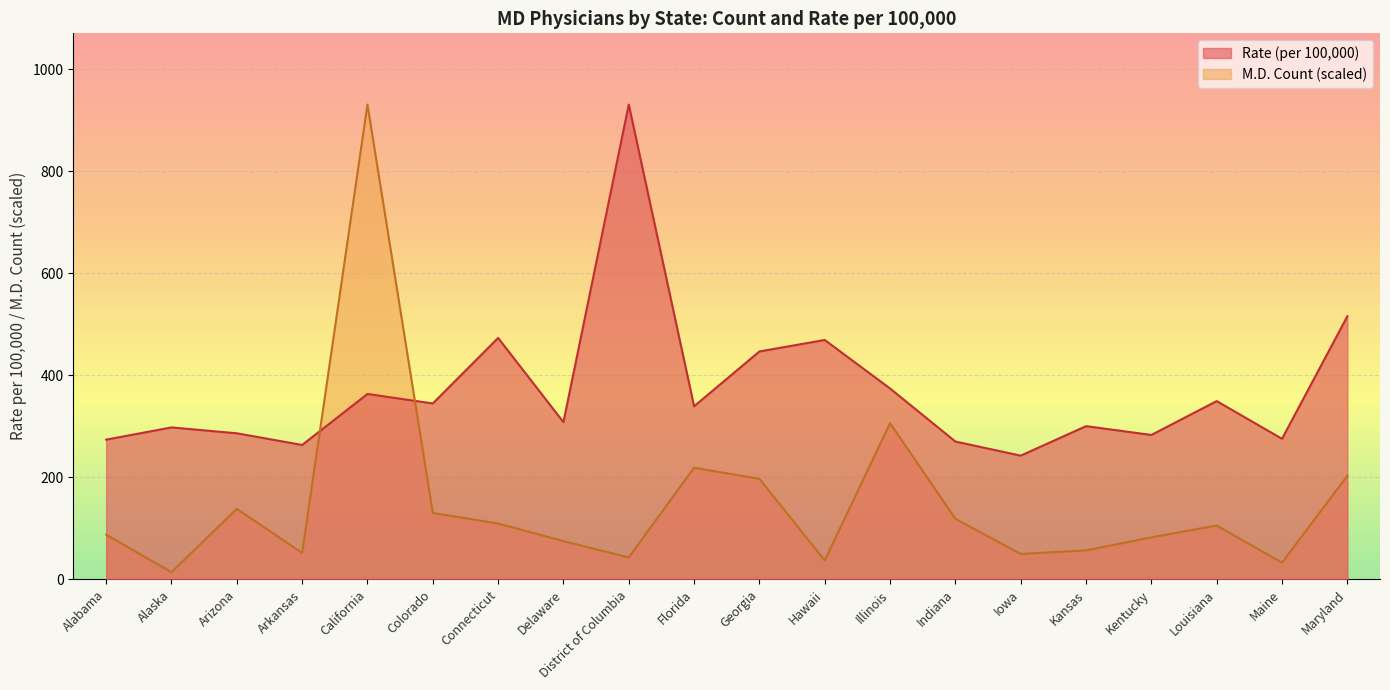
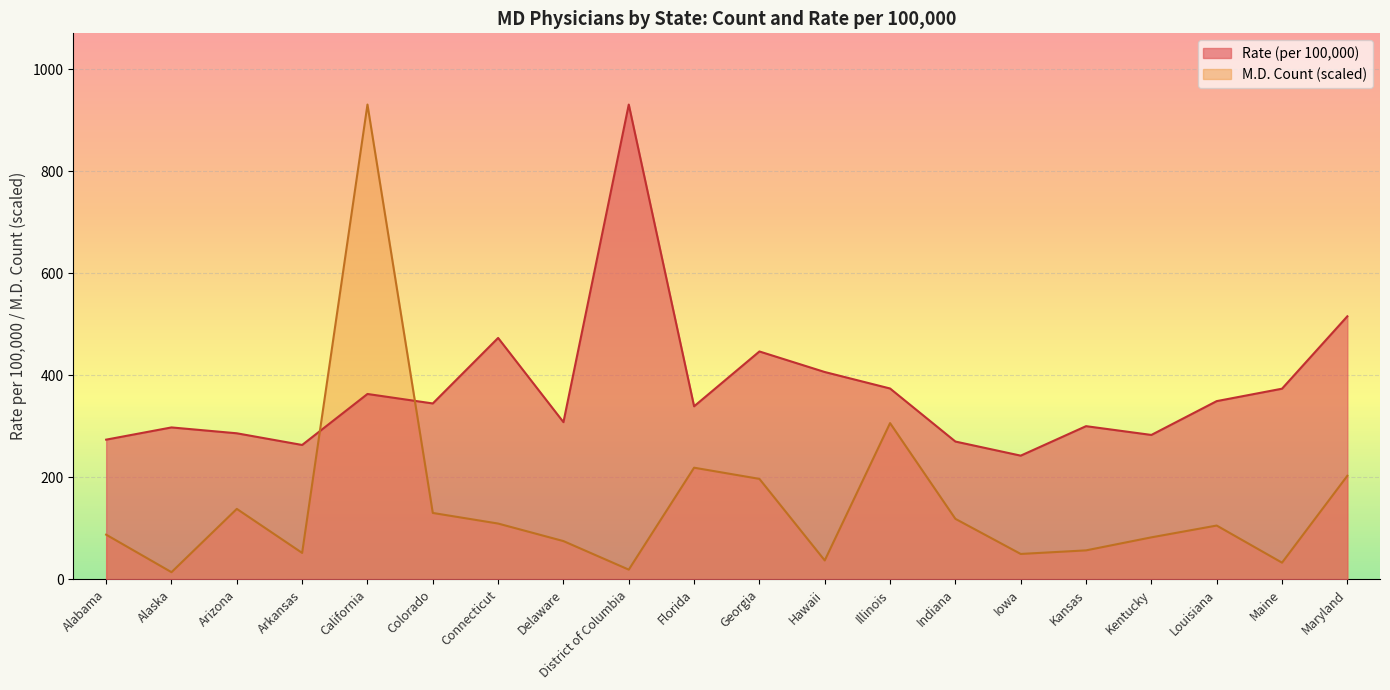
M.D. Count (scaled), District of Columbia: 40 -> 20
Rate (per 100,000), Hawaii: 470 -> 410
Rate (per 100,000), Maine: 280 -> 370
